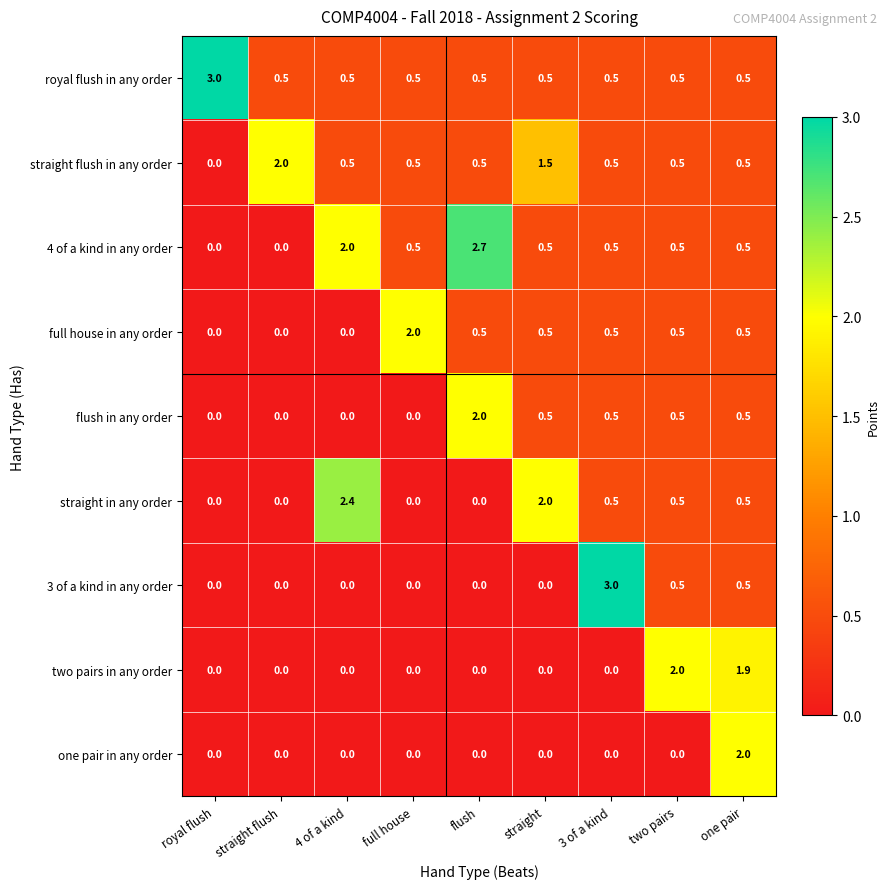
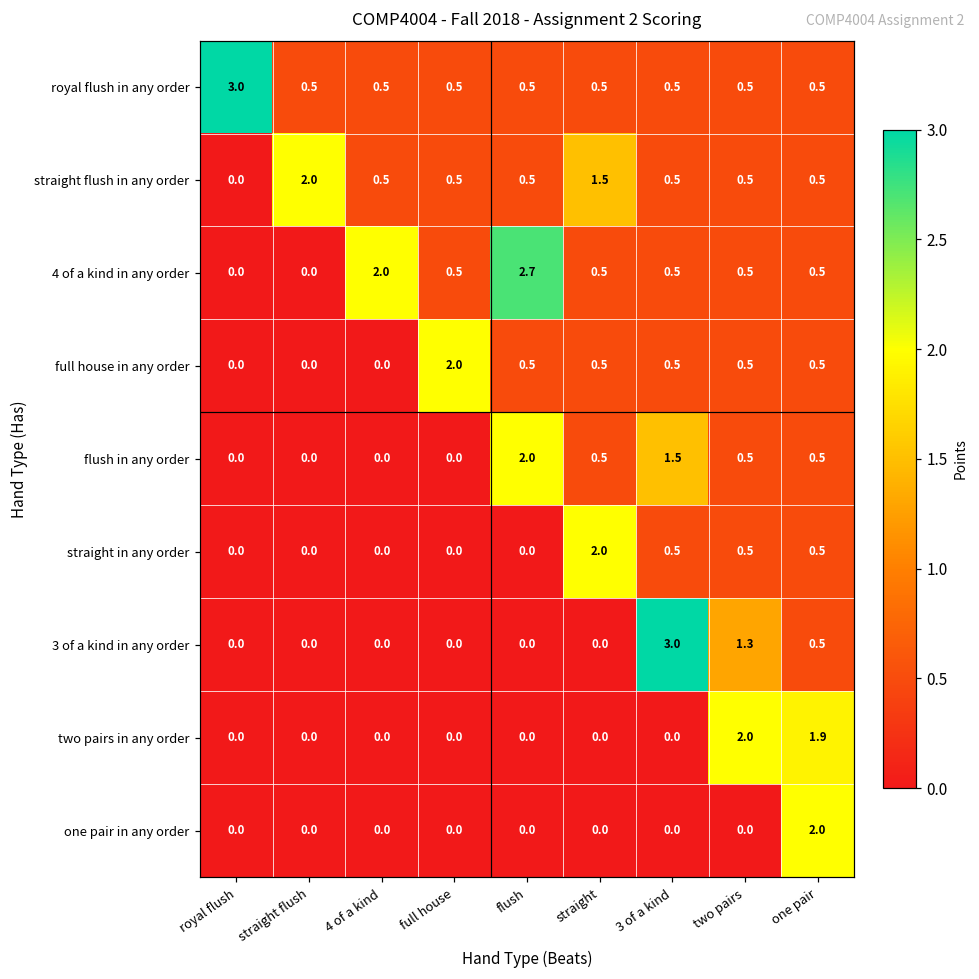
flush in any order, 3 of a kind: 0.5 -> 1.5
straight in any order, 4 of a kind: 2.4 -> 0.0
3 of a kind in any order, two pairs: 0.5 -> 1.3
